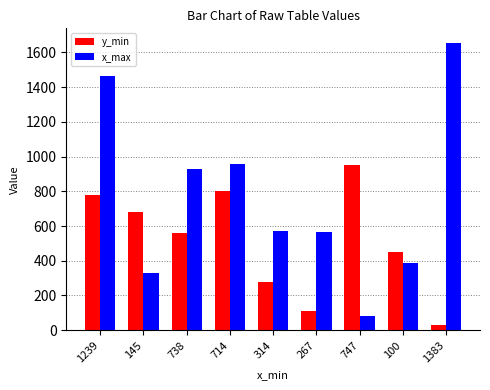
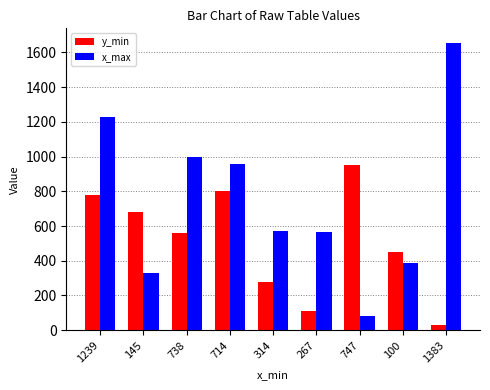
x_max, 1239: 1460 -> 1230
x_max, 738: 930 -> 1000
